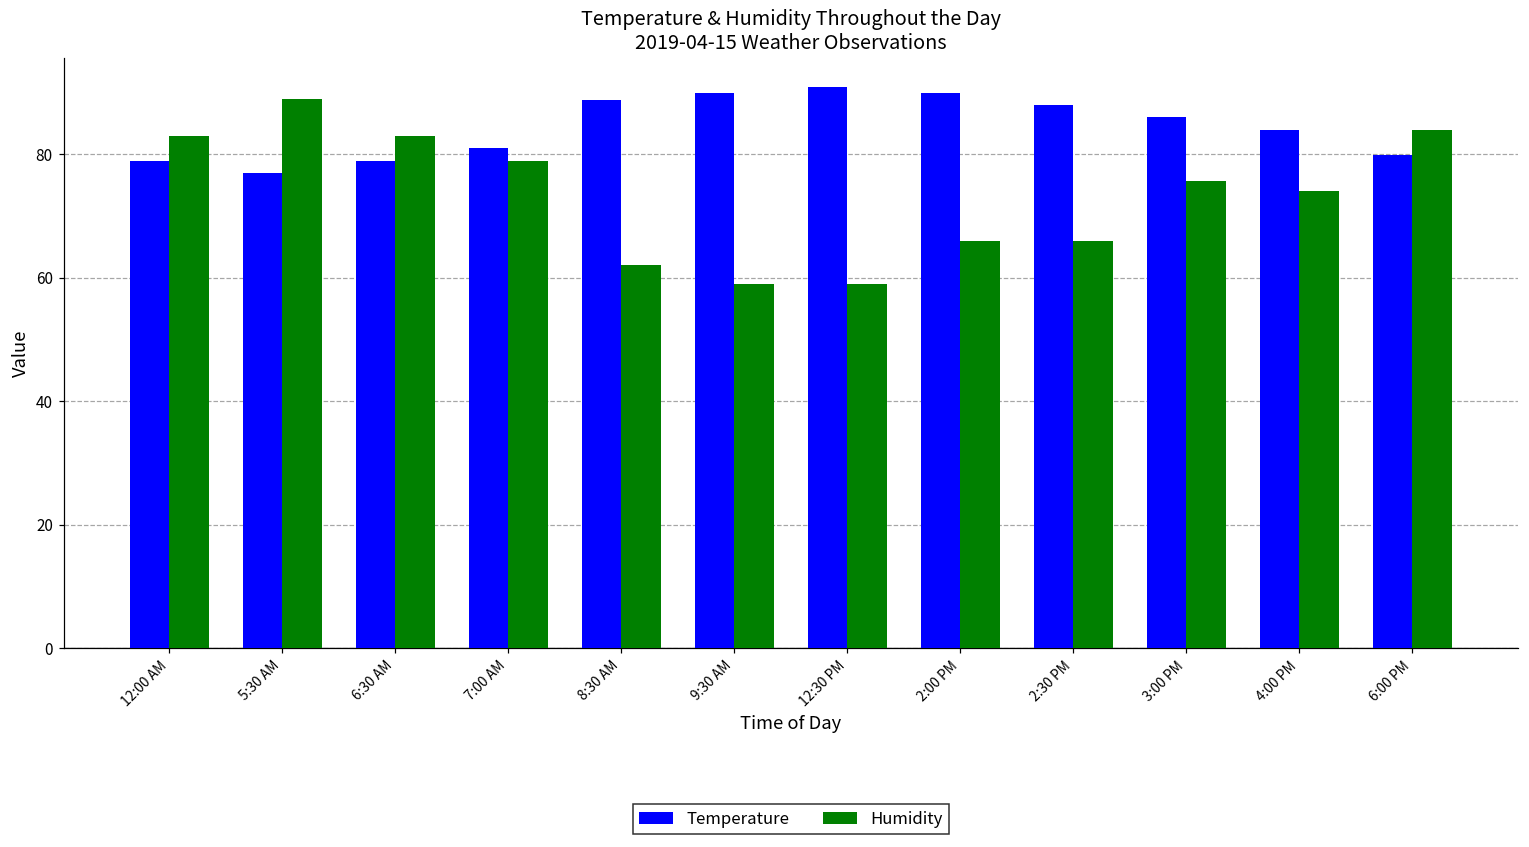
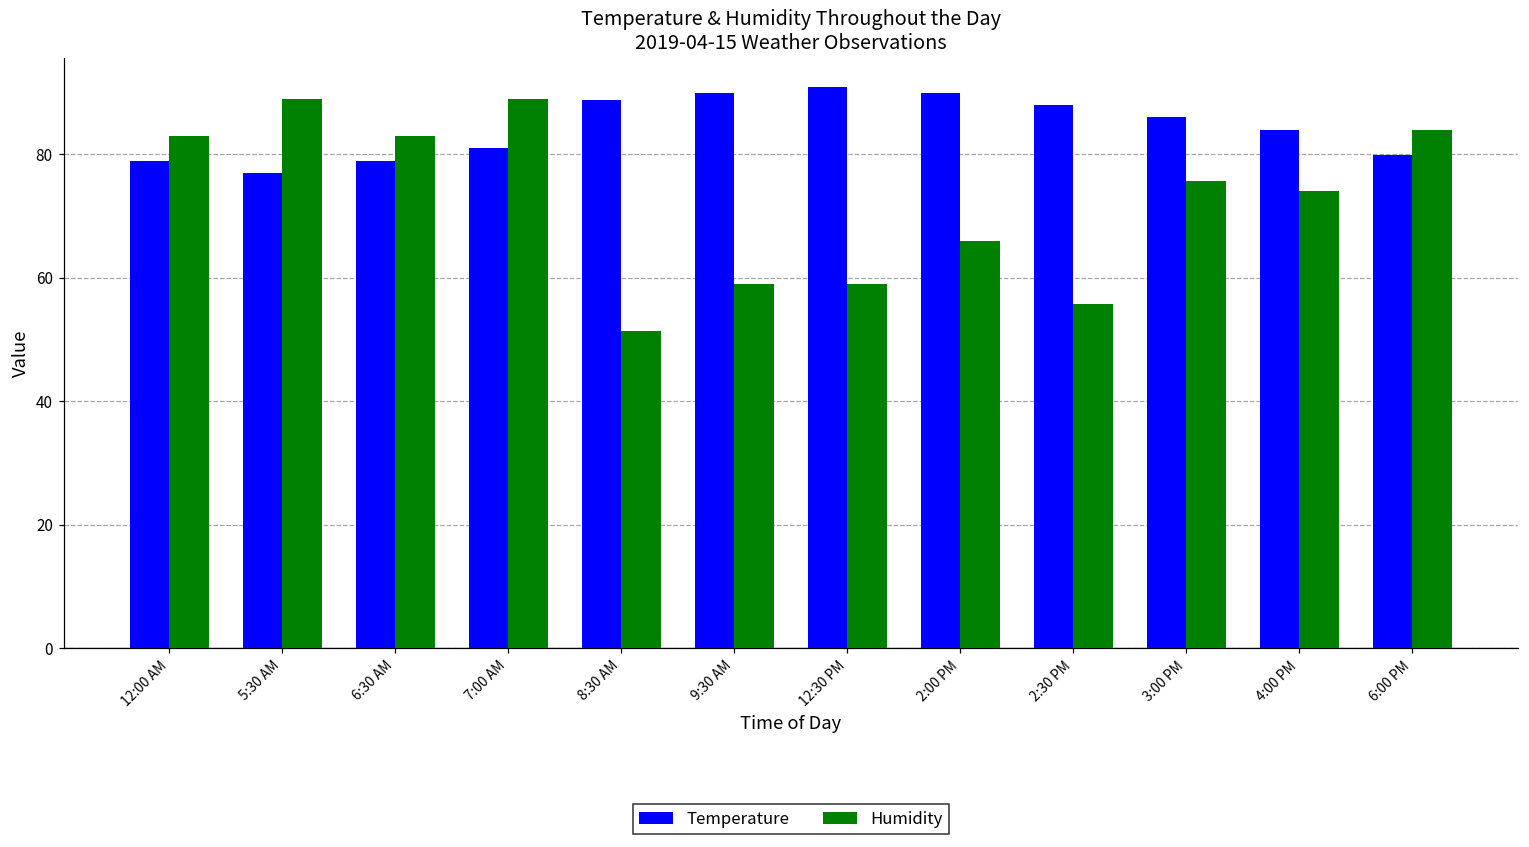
Humidity, 7:00 AM: 79 -> 89
Humidity, 8:30 AM: 62 -> 51
Humidity, 2:30 PM: 66 -> 56
